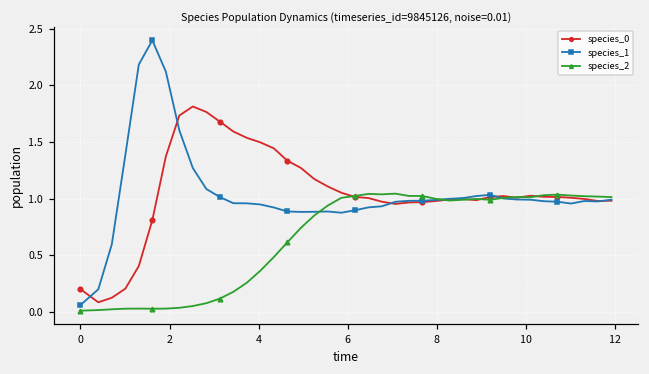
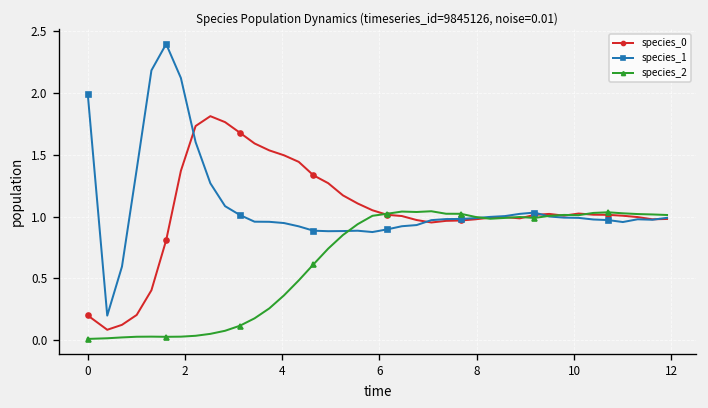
species_1, 0: 0.06 -> 1.99
